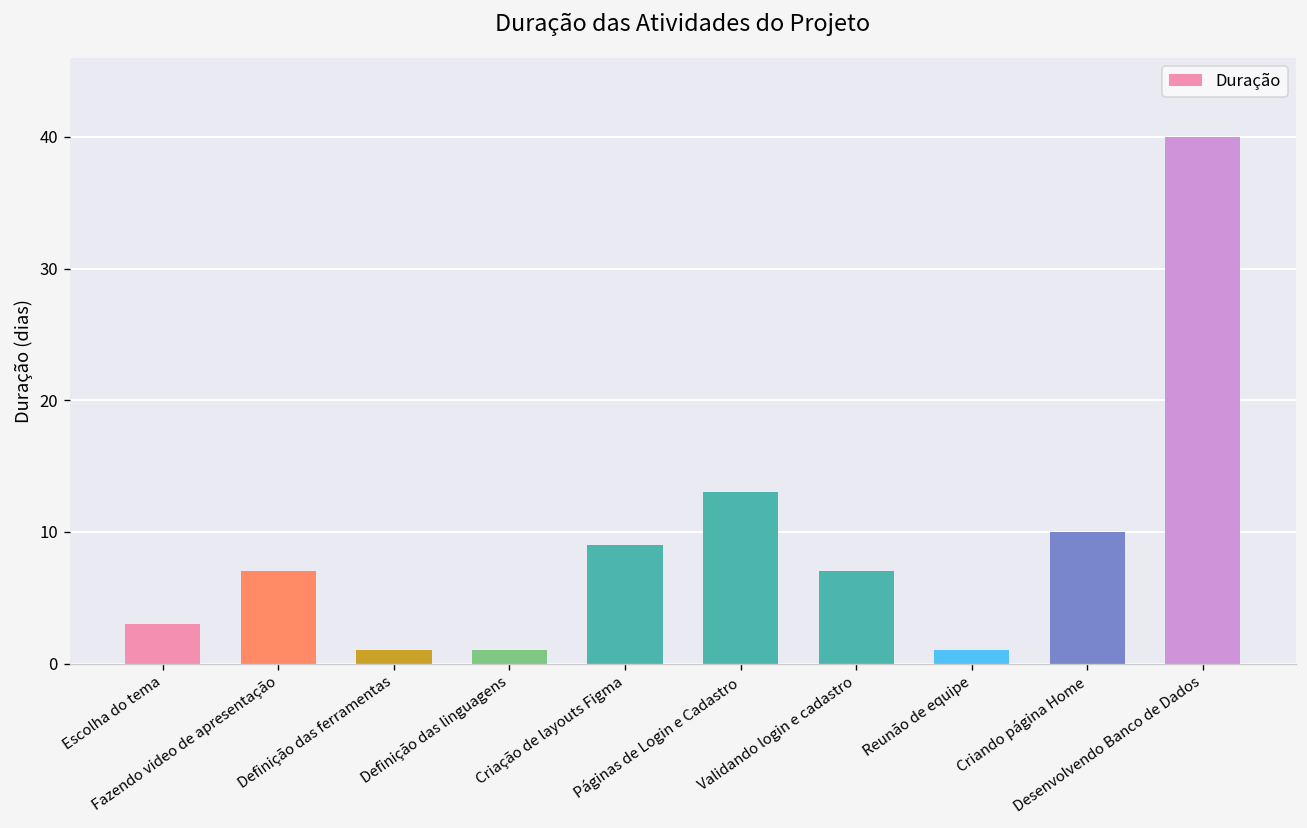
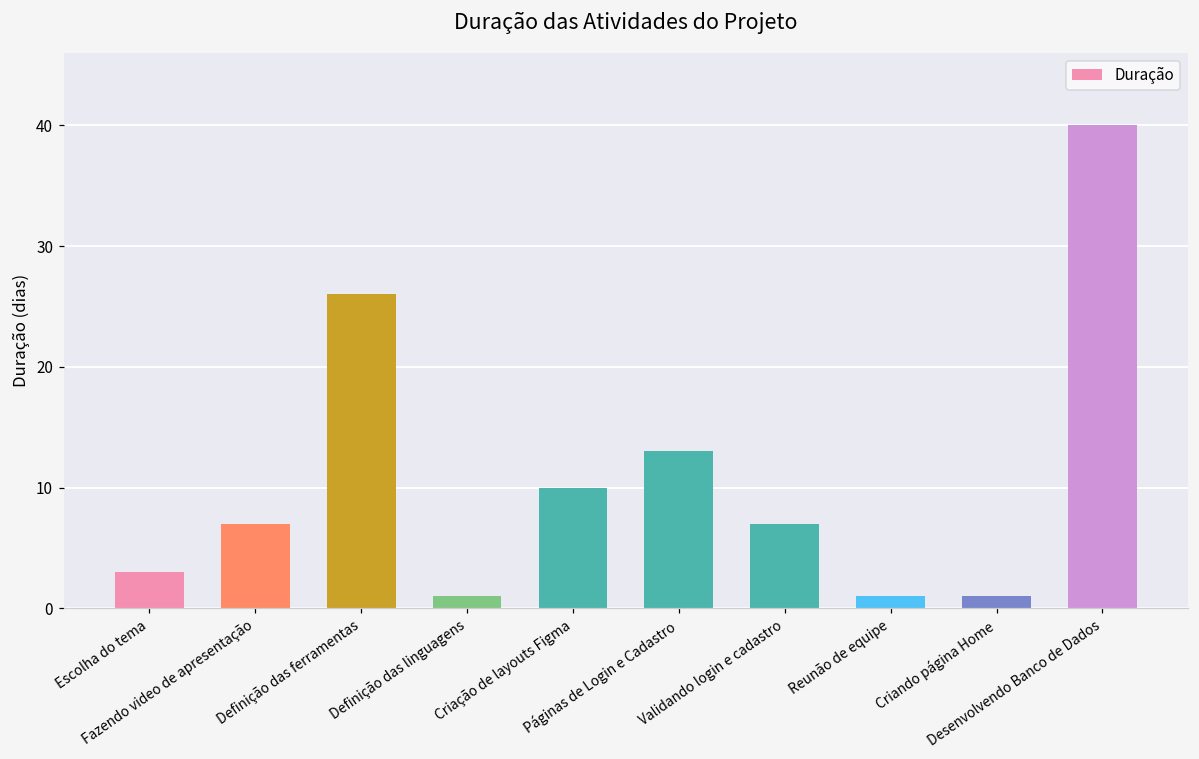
Definição das ferramentas: 1 -> 26
Criação de layouts Figma: 9 -> 10
Criando página Home: 10 -> 1
